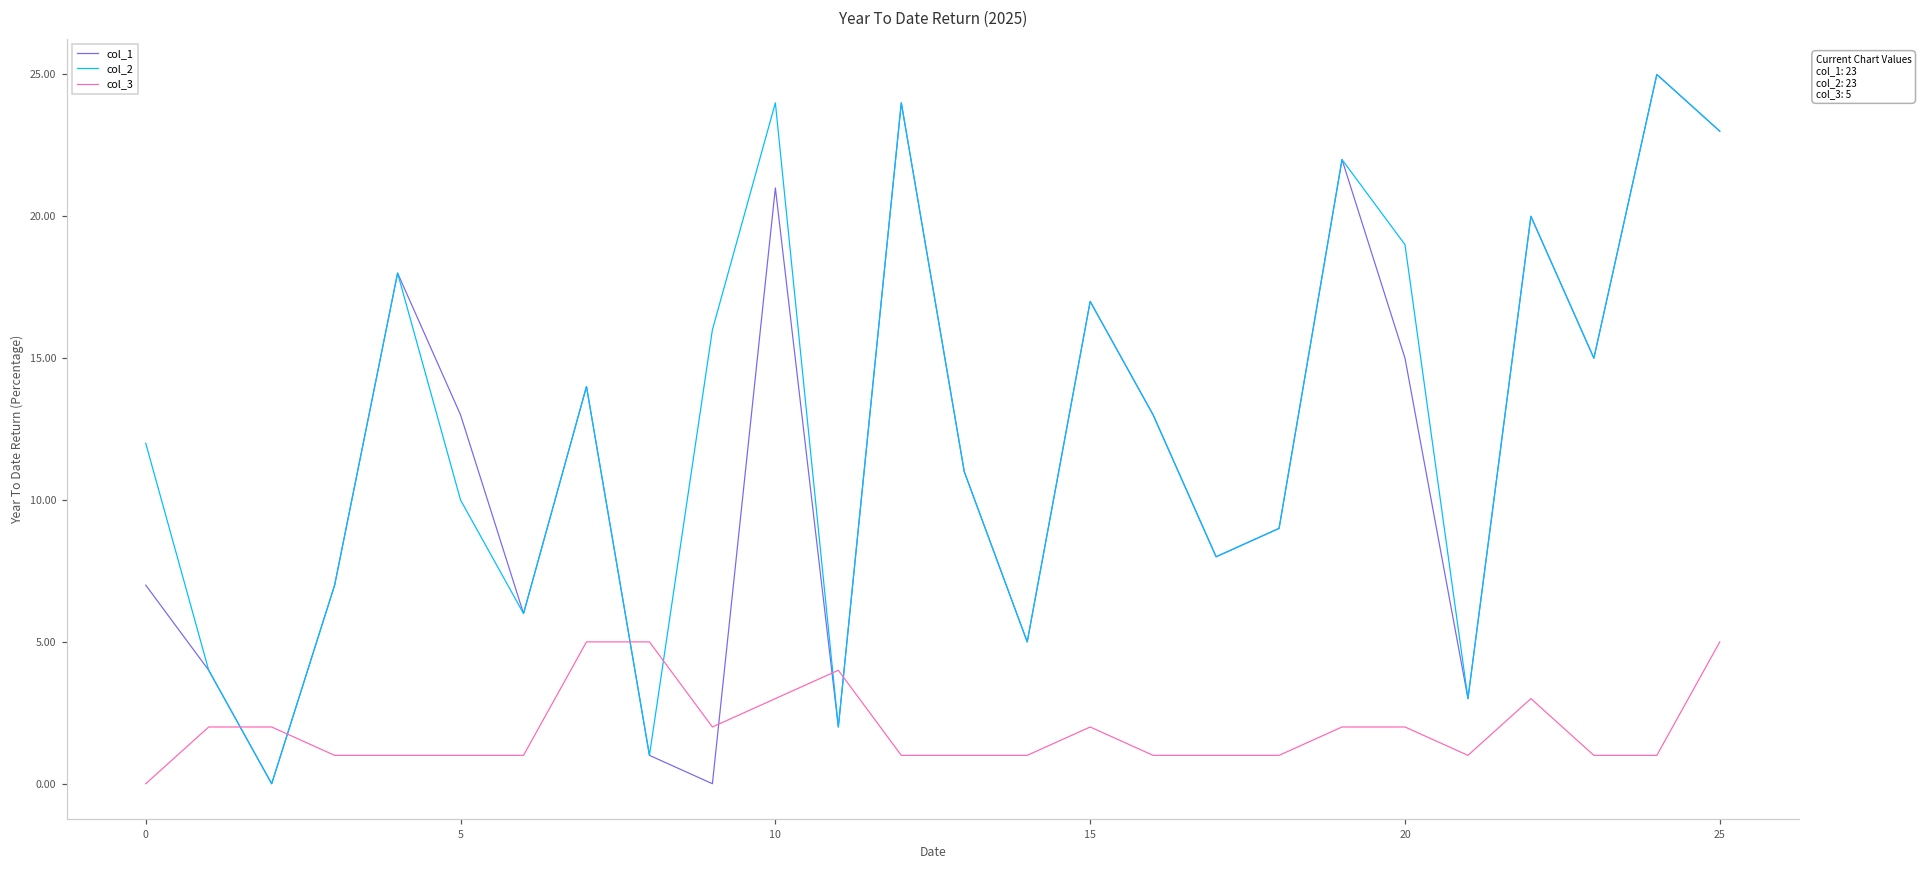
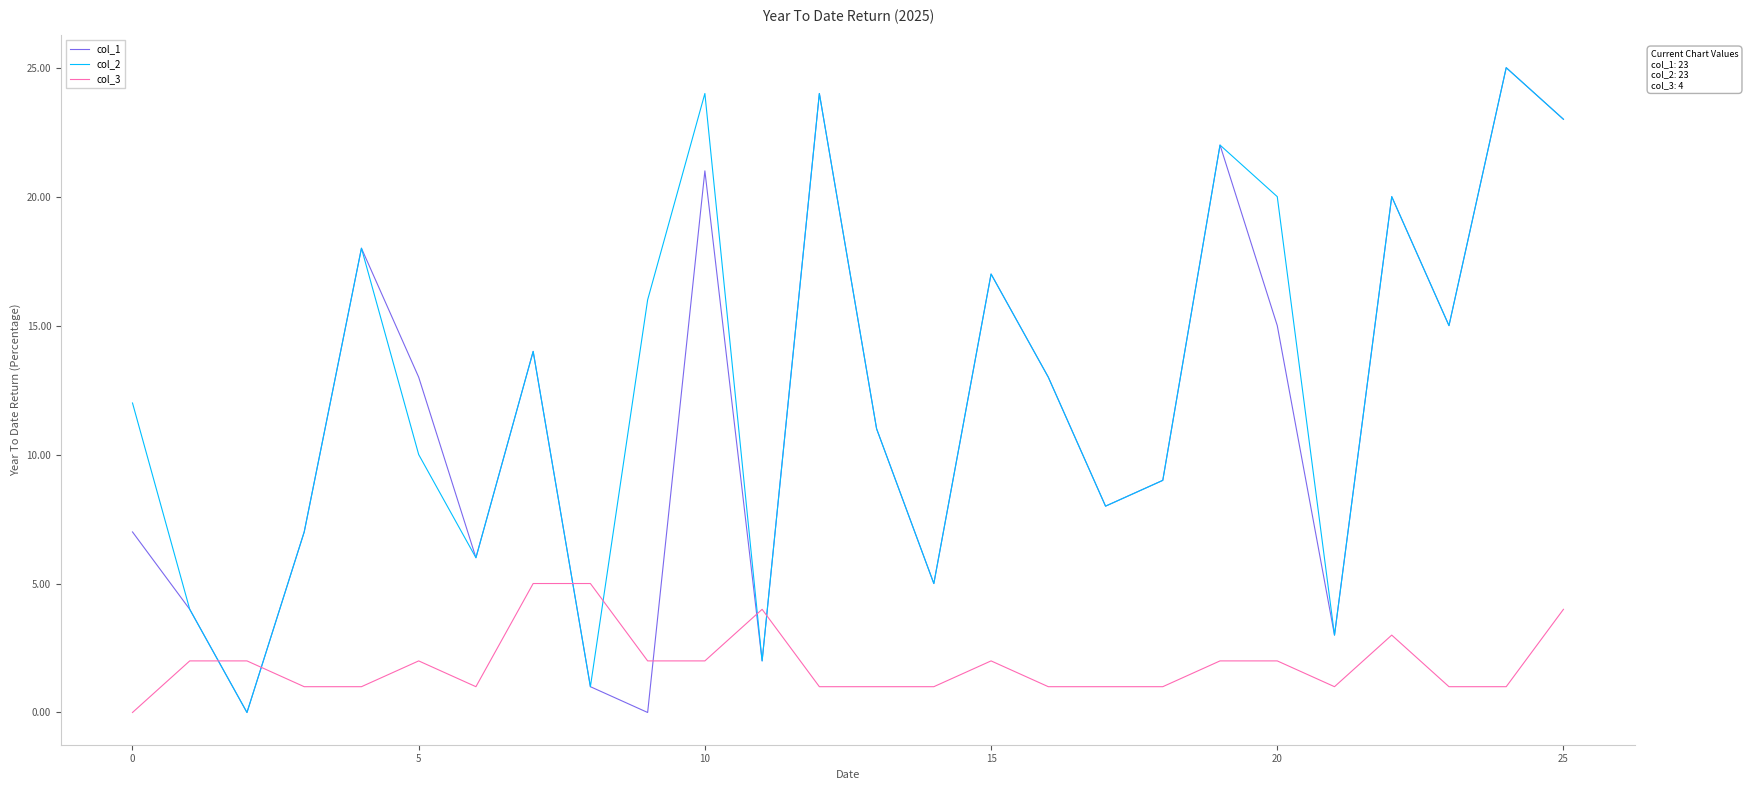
col_3, 5: 1 -> 2
col_3, 10: 3 -> 2
col_2, 20: 19 -> 20
col_3, 25: 5 -> 4
